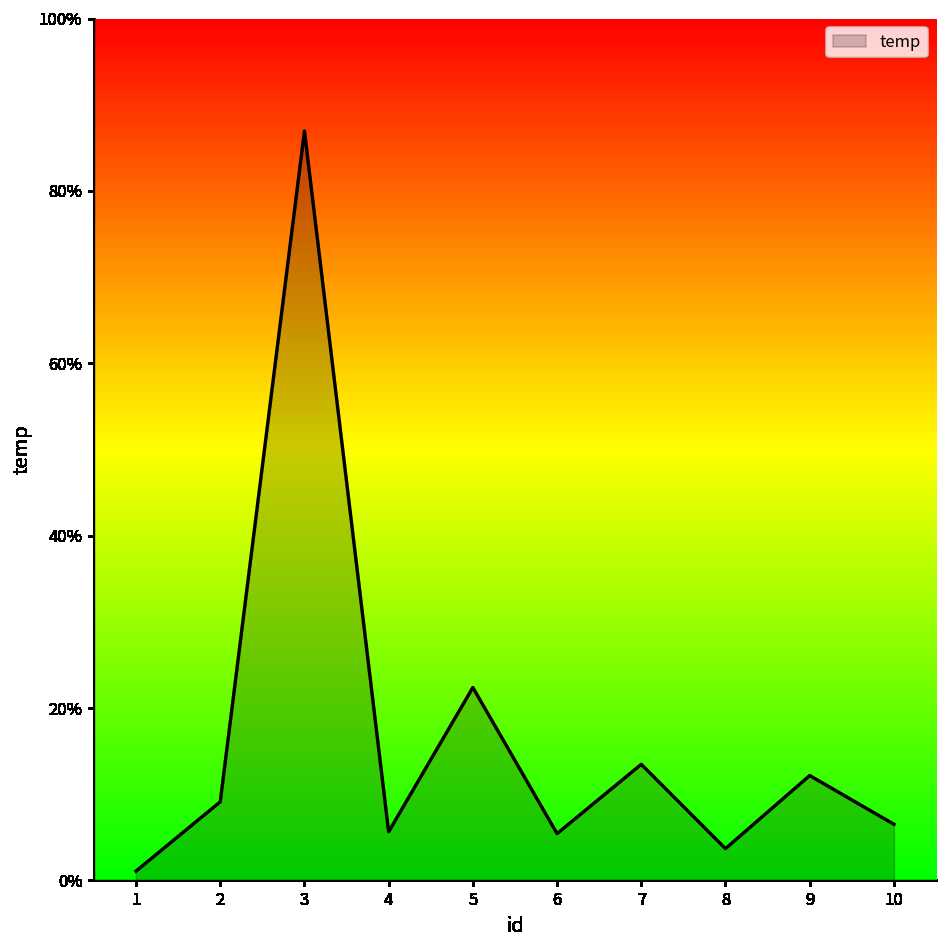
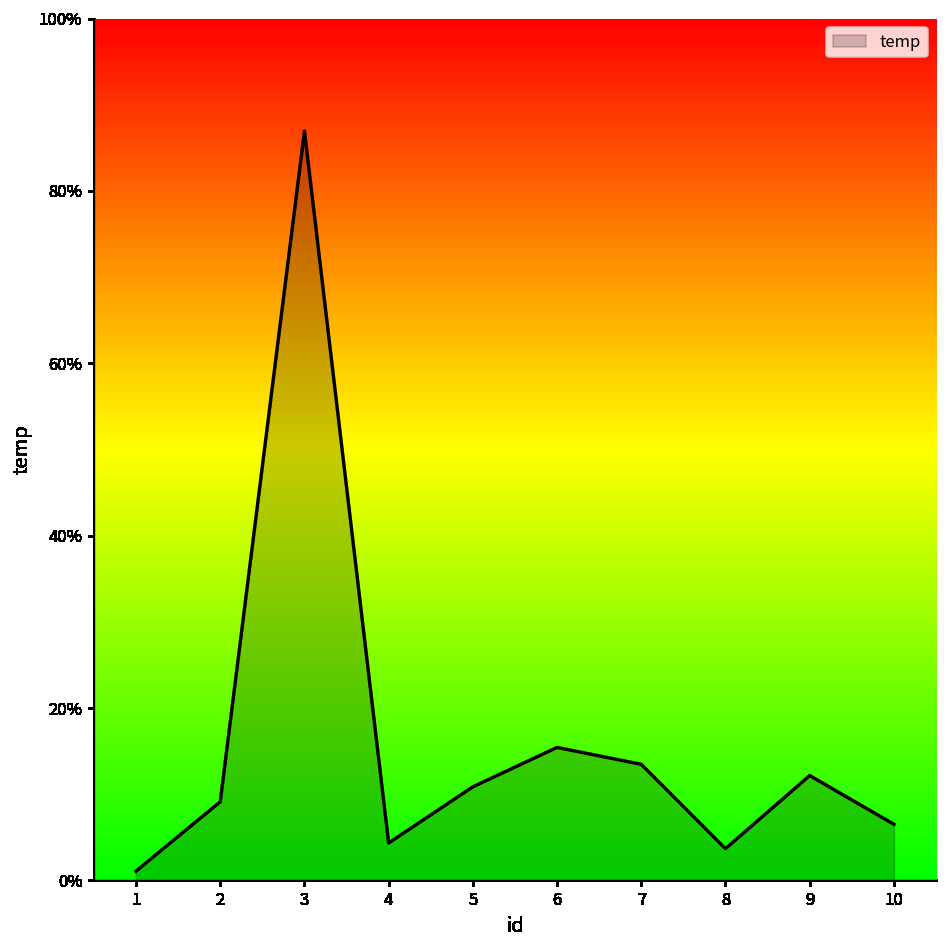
4: 6% -> 4%
5: 22% -> 11%
6: 5% -> 15%
